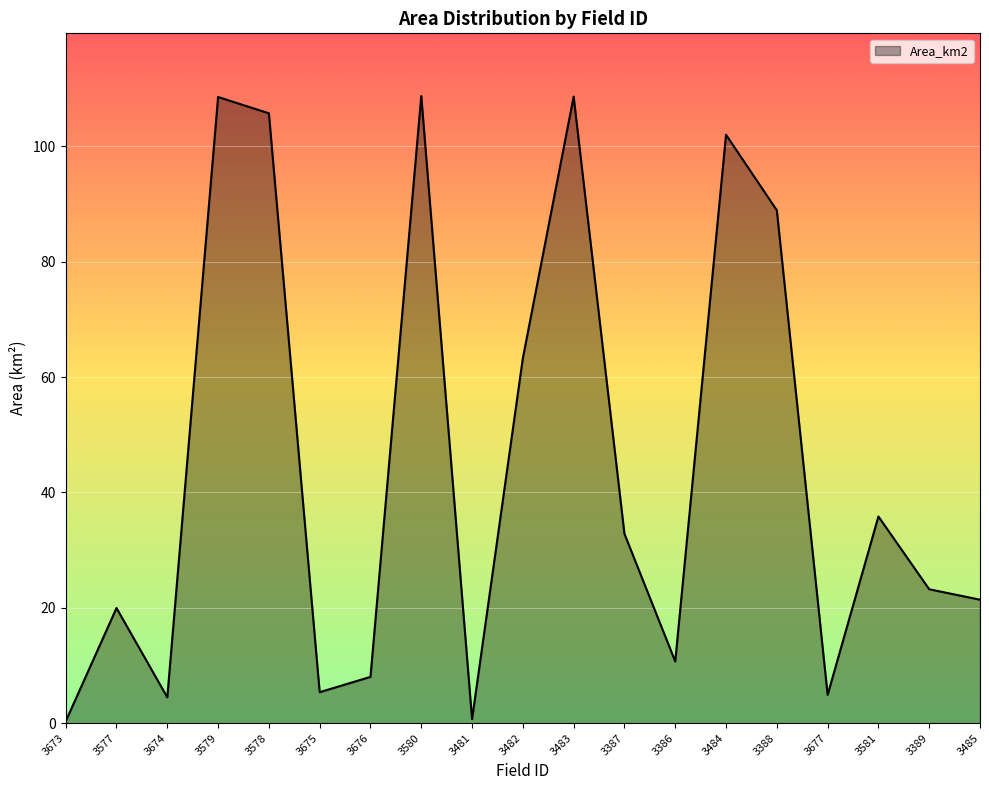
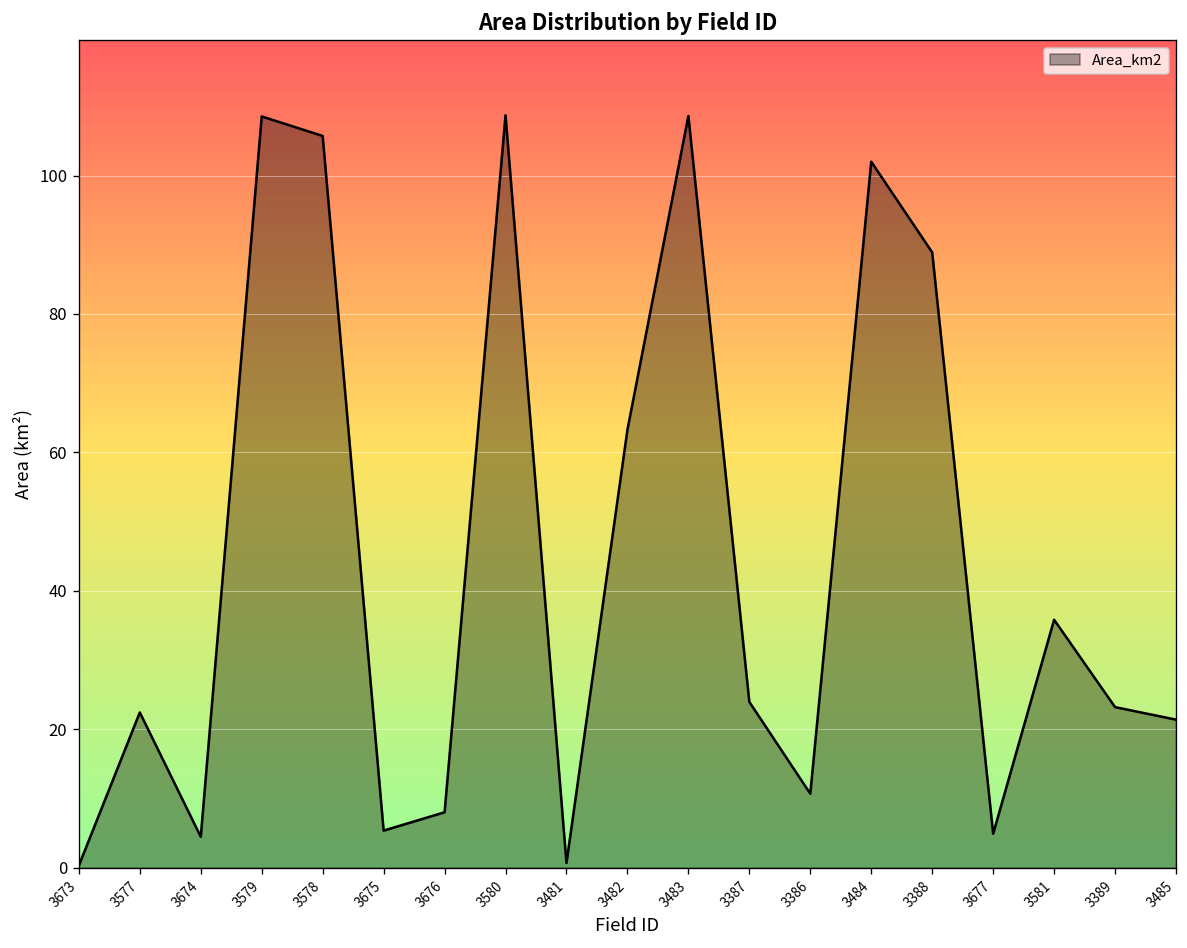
3577: 20 -> 22
3387: 33 -> 24
